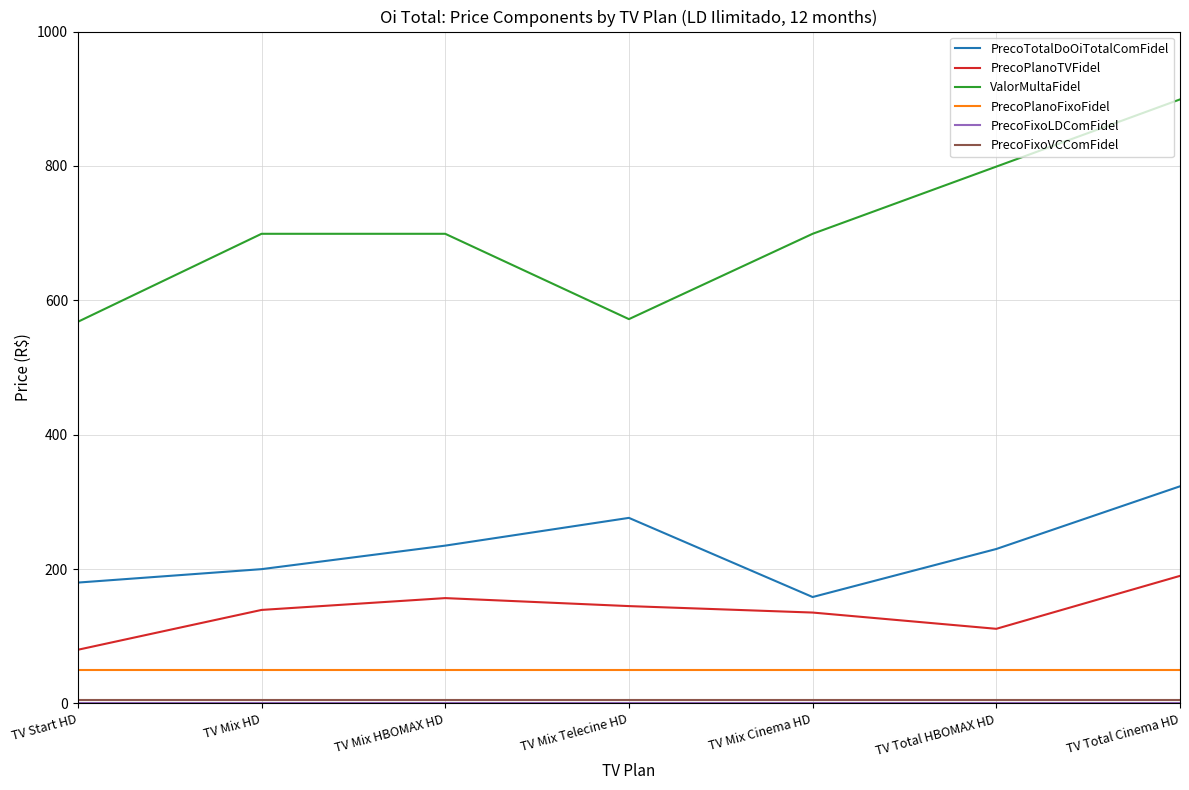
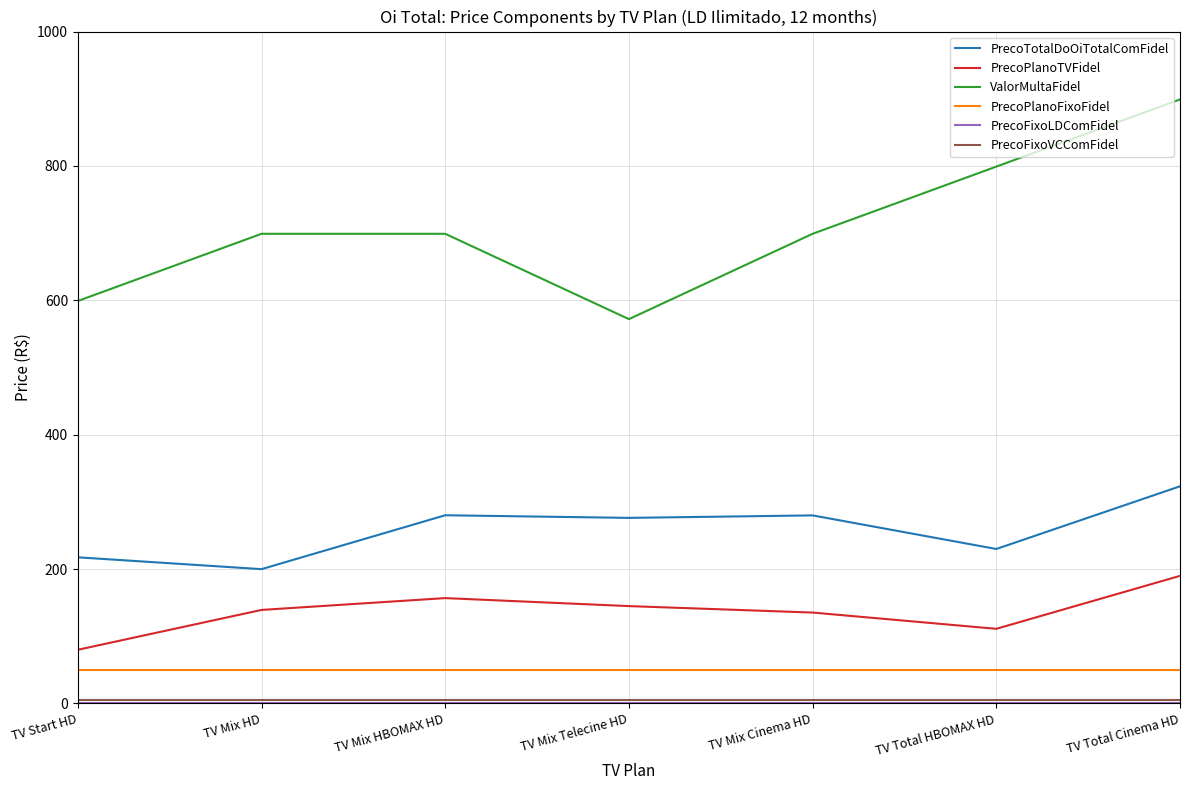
PrecoTotalDoOiTotalComFidel, TV Start HD: 180 -> 220
ValorMultaFidel, TV Start HD: 570 -> 600
PrecoTotalDoOiTotalComFidel, TV Mix HBOMAX HD: 230 -> 280
PrecoTotalDoOiTotalComFidel, TV Mix Cinema HD: 160 -> 280
